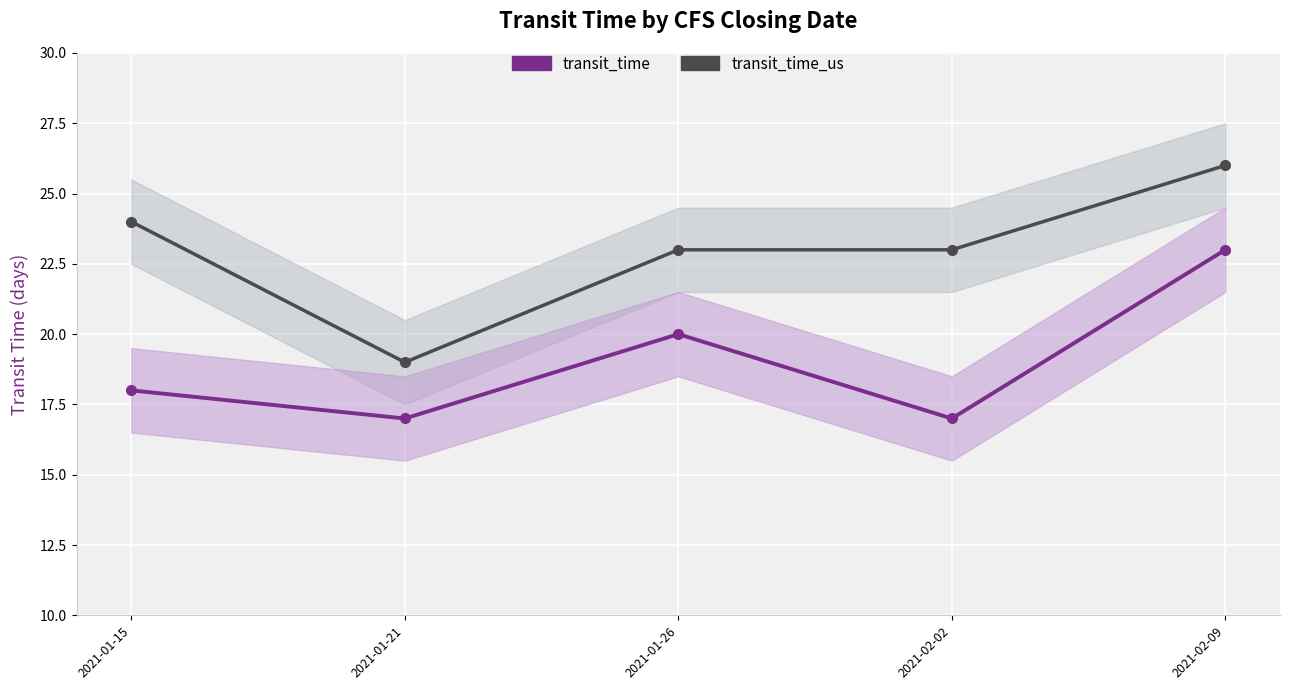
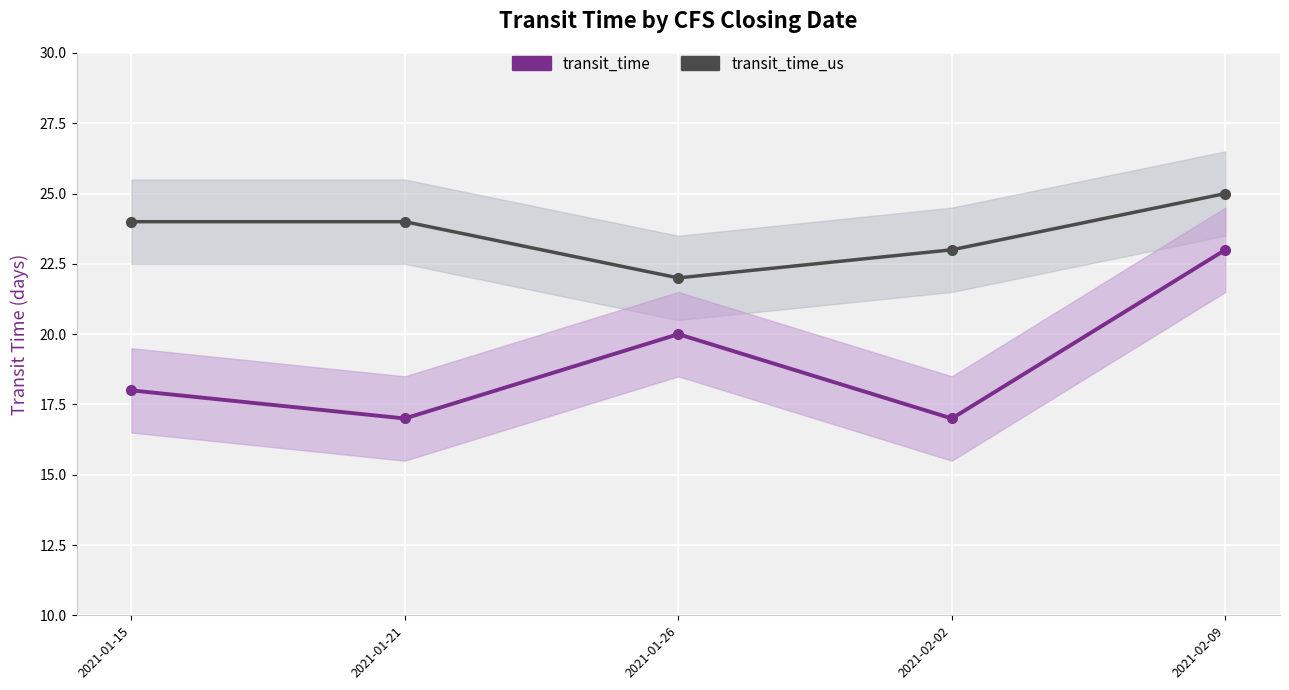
transit_time_us, 2021-01-21: 19 -> 24
transit_time_us, 2021-01-26: 23 -> 22
transit_time_us, 2021-02-09: 26 -> 25
